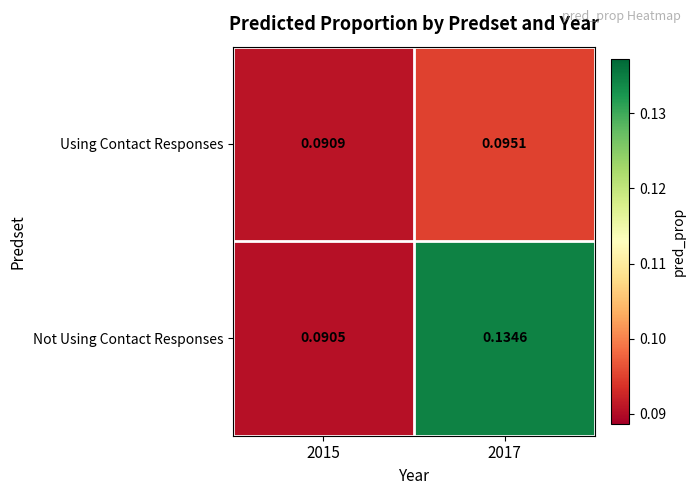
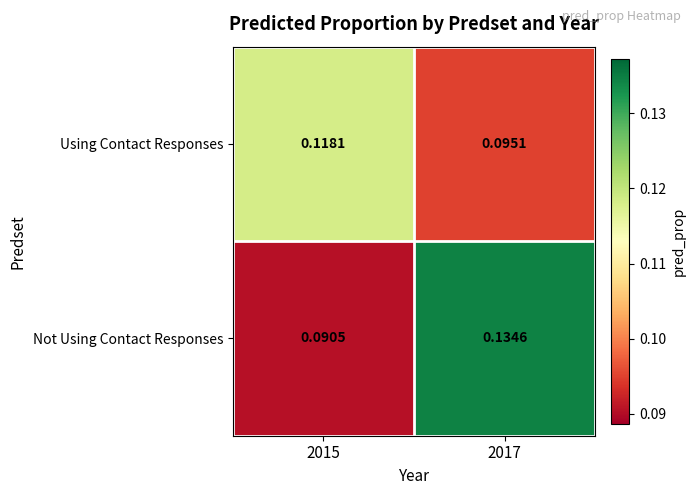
Using Contact Responses, 2015: 0.0909 -> 0.1181
